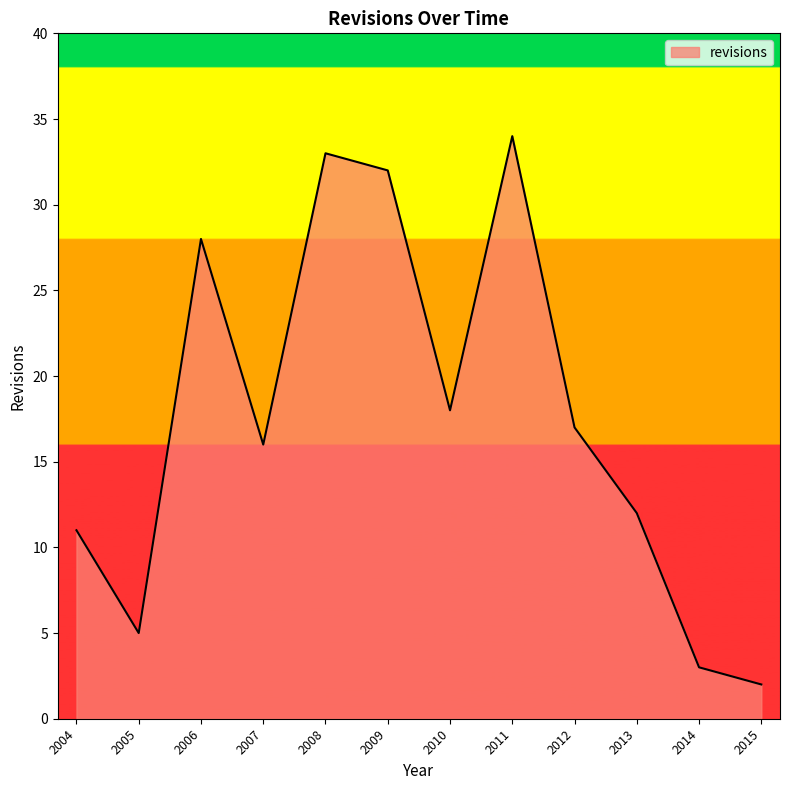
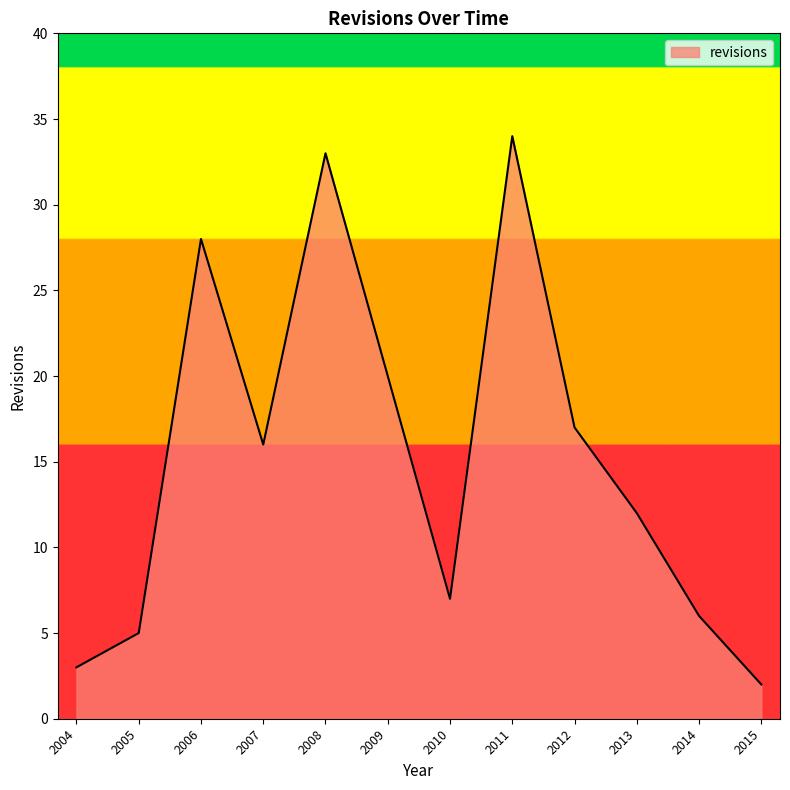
2004: 11 -> 3
2009: 32 -> 20
2010: 18 -> 7
2014: 3 -> 6
